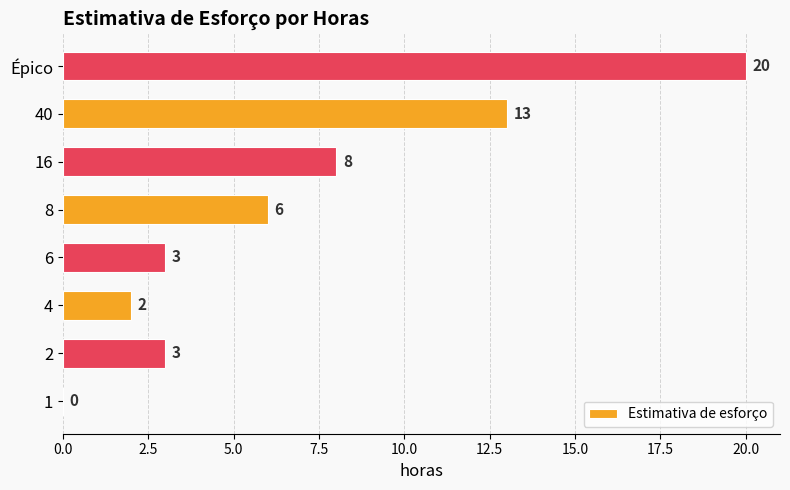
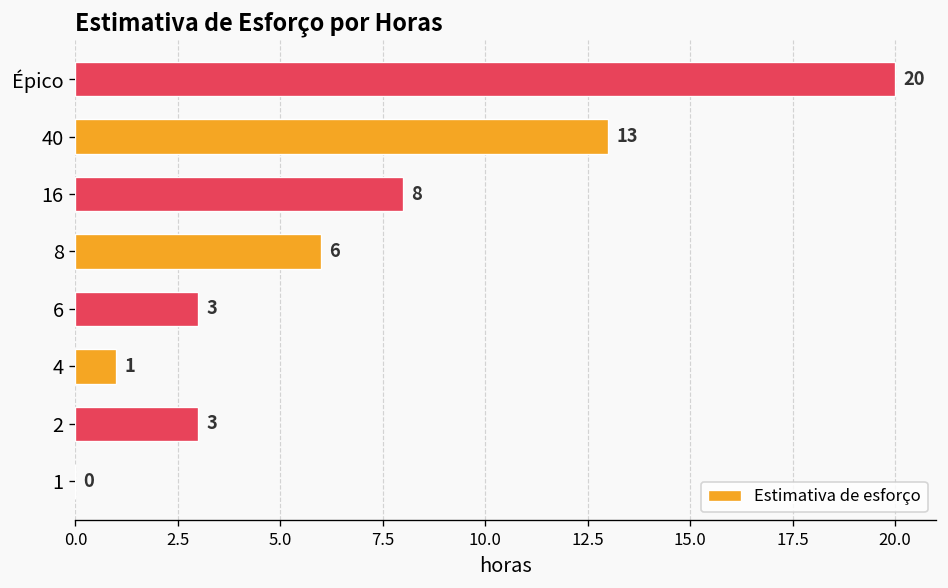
4: 2 -> 1
